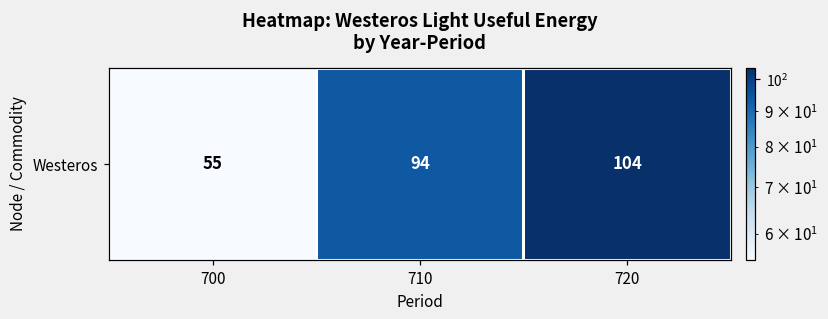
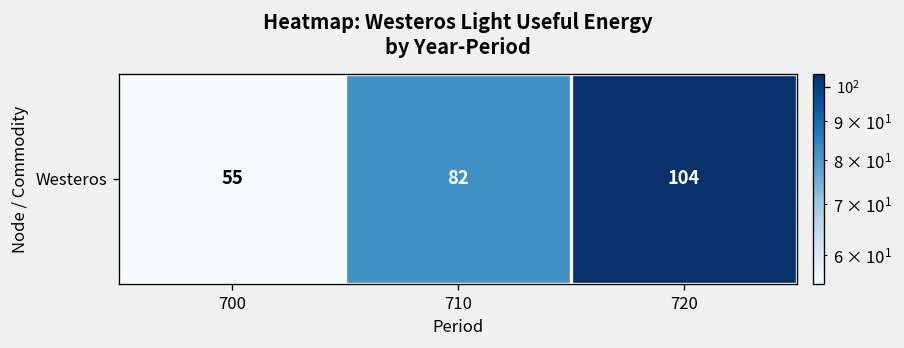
Westeros, 710: 94 -> 82
